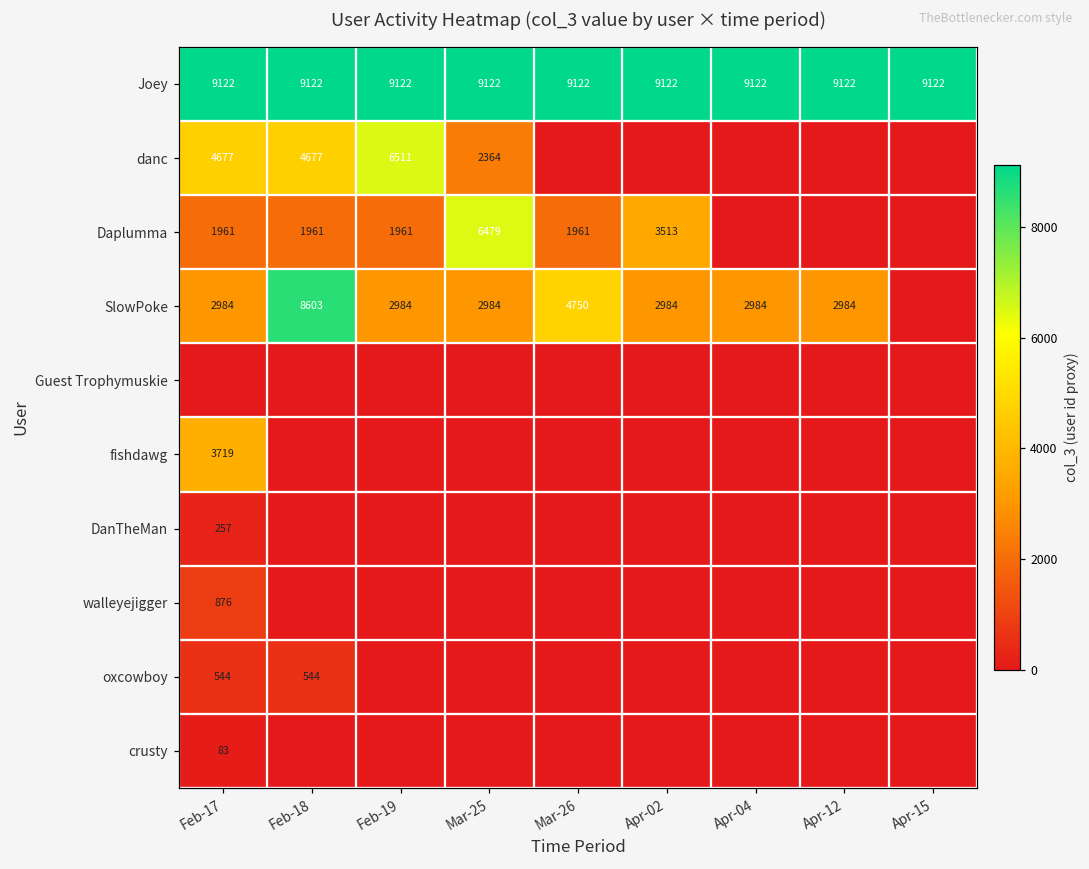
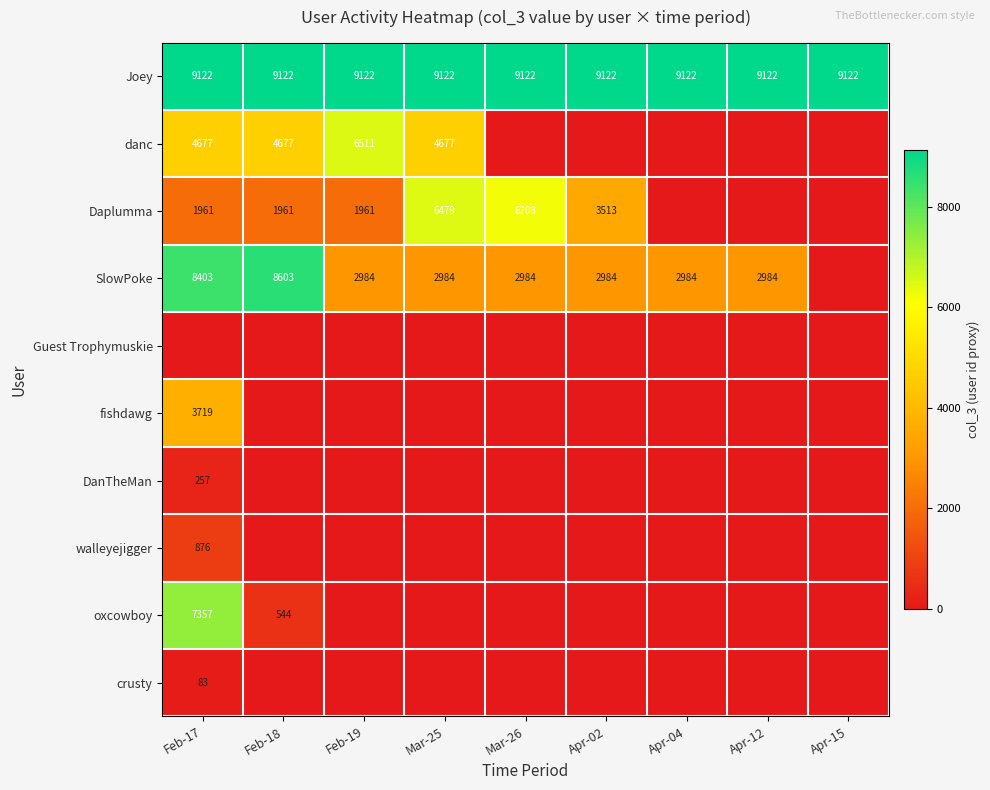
danc, Mar-25: 2364 -> 4677
Daplumma, Mar-26: 1961 -> 6208
SlowPoke, Feb-17: 2984 -> 8403
SlowPoke, Mar-26: 4750 -> 2984
oxcowboy, Feb-17: 544 -> 7357
